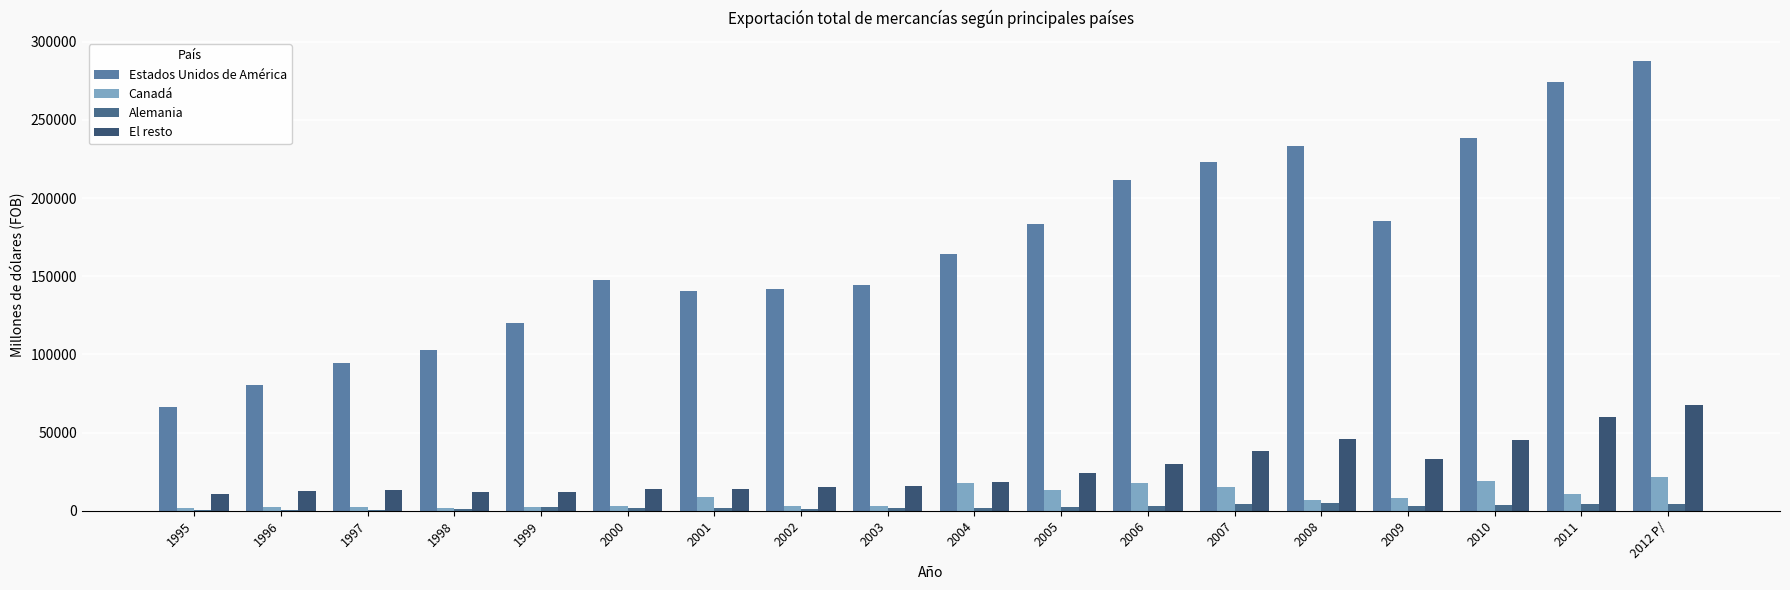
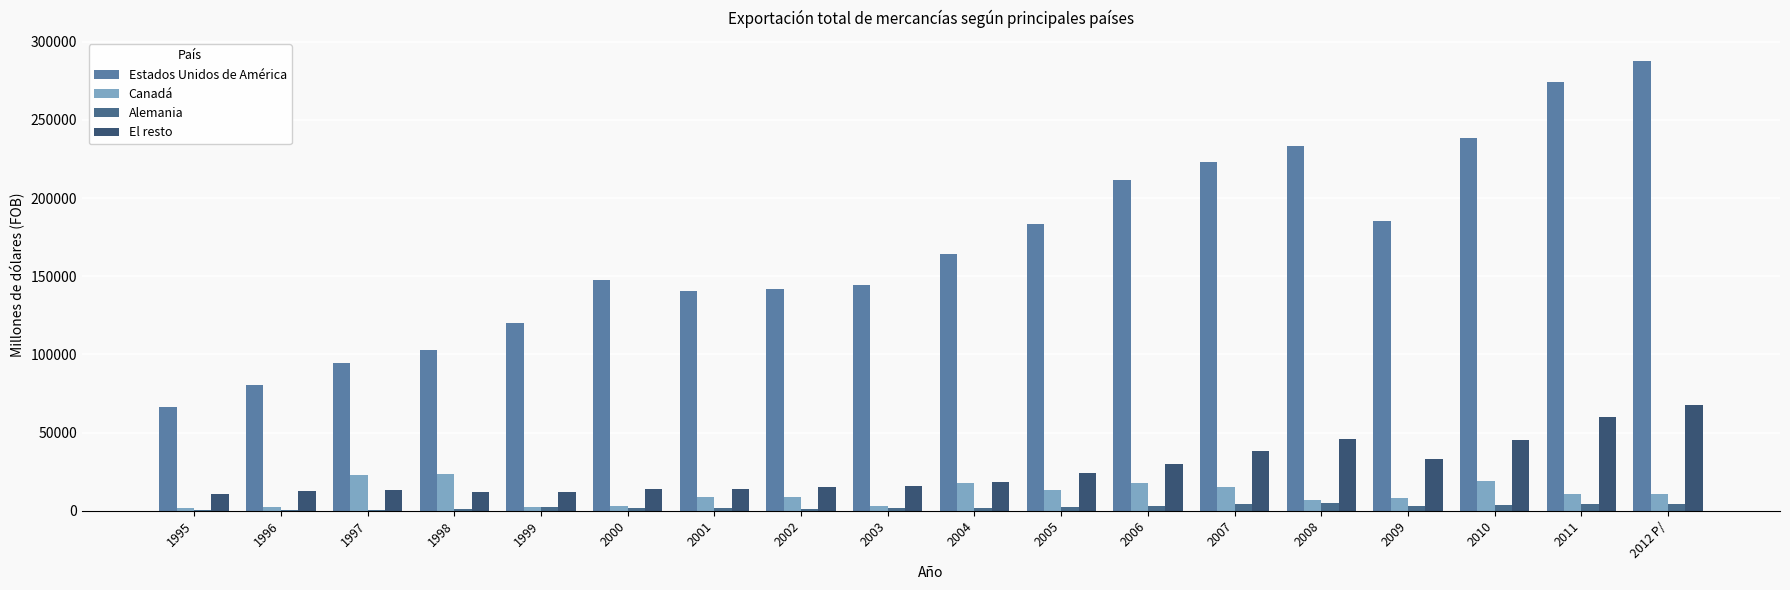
Canadá, 1997: 2000 -> 23000
Canadá, 1998: 2000 -> 24000
Canadá, 2002: 3000 -> 8000
Canadá, 2012 P/: 21000 -> 11000
